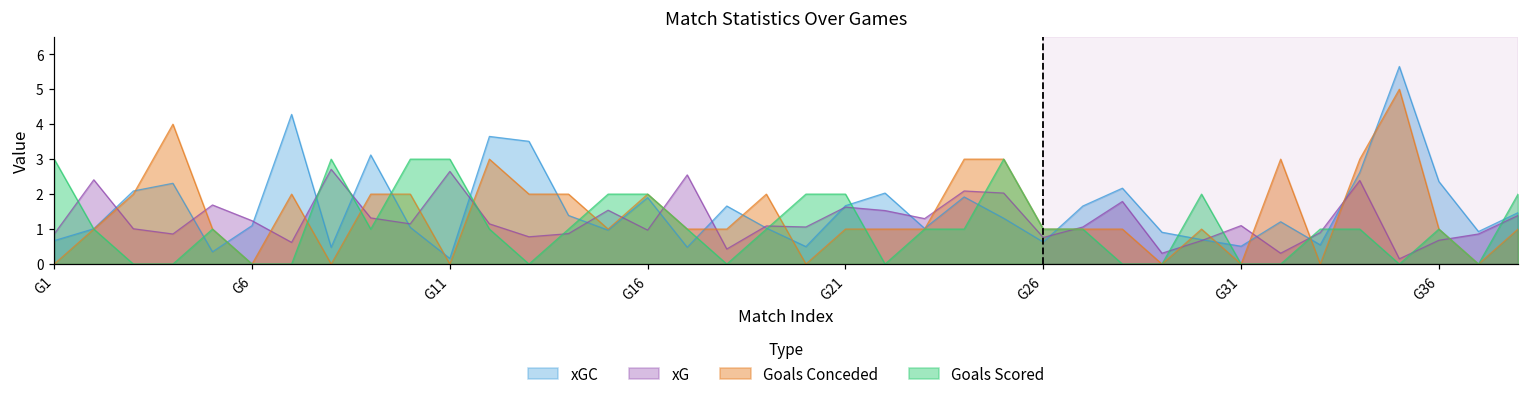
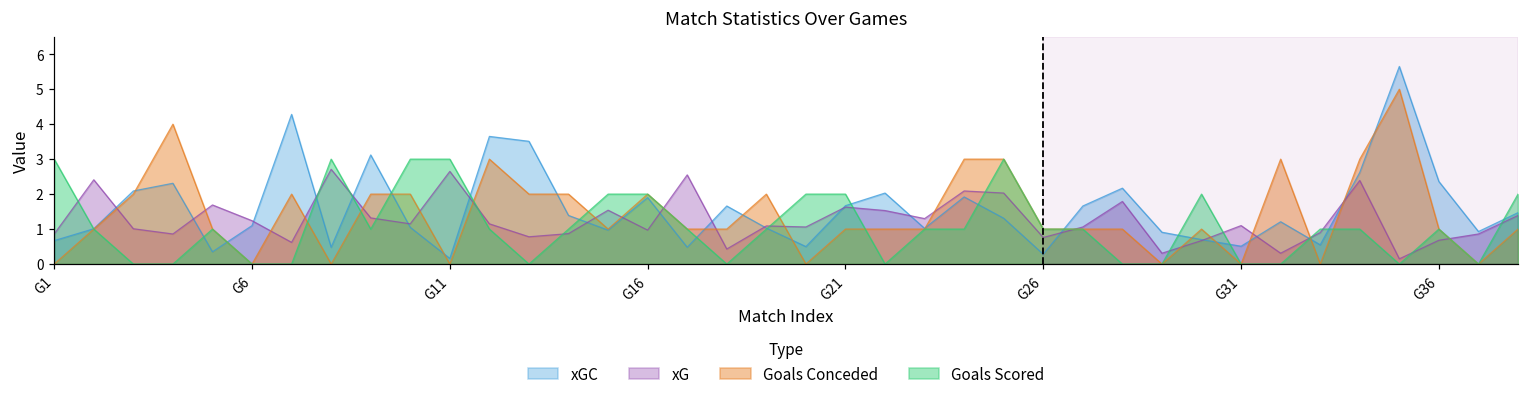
xGC, G26: 0.6 -> 0.3
